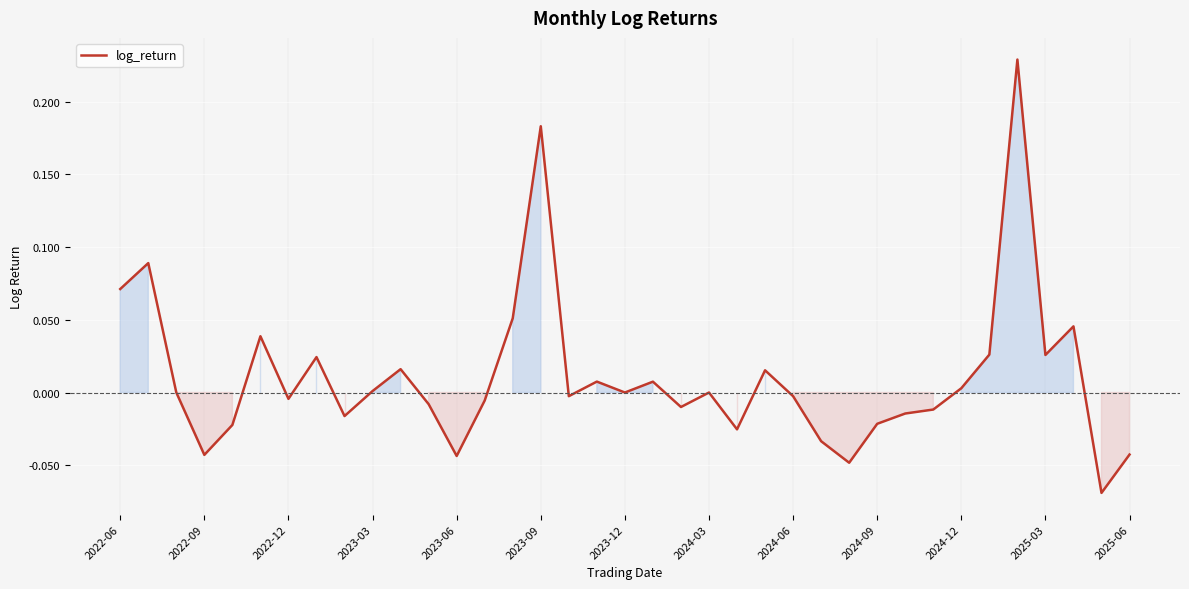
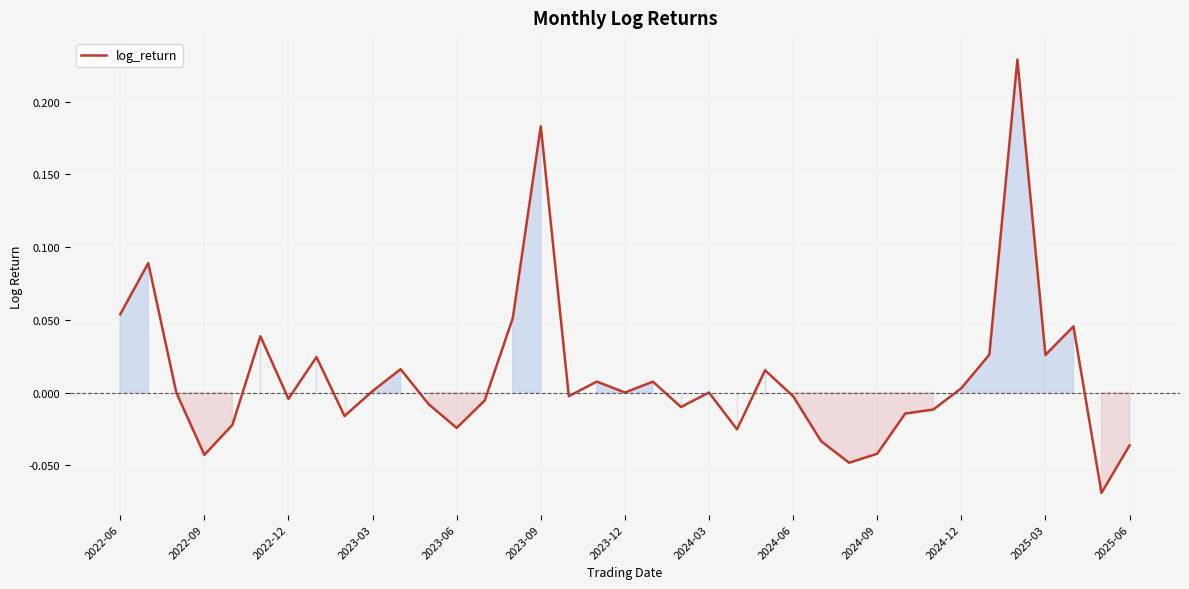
2022-06: 0.071 -> 0.054
2023-06: -0.044 -> -0.024
2024-09: -0.021 -> -0.042
2025-06: -0.043 -> -0.036
